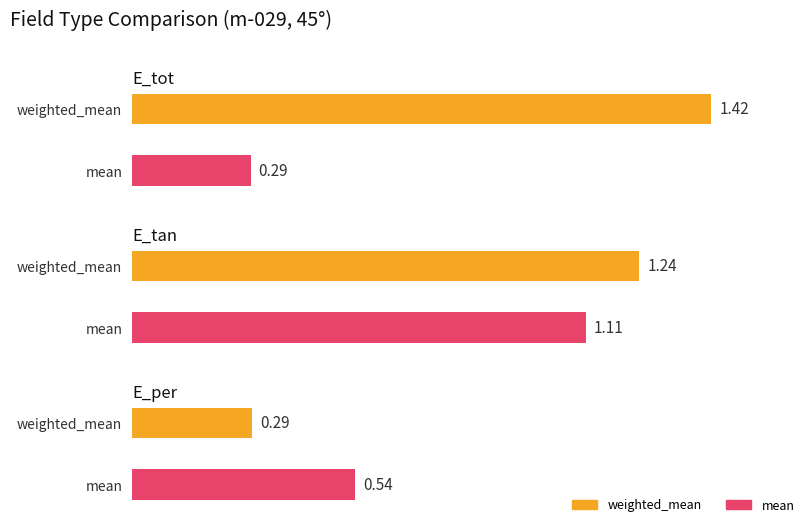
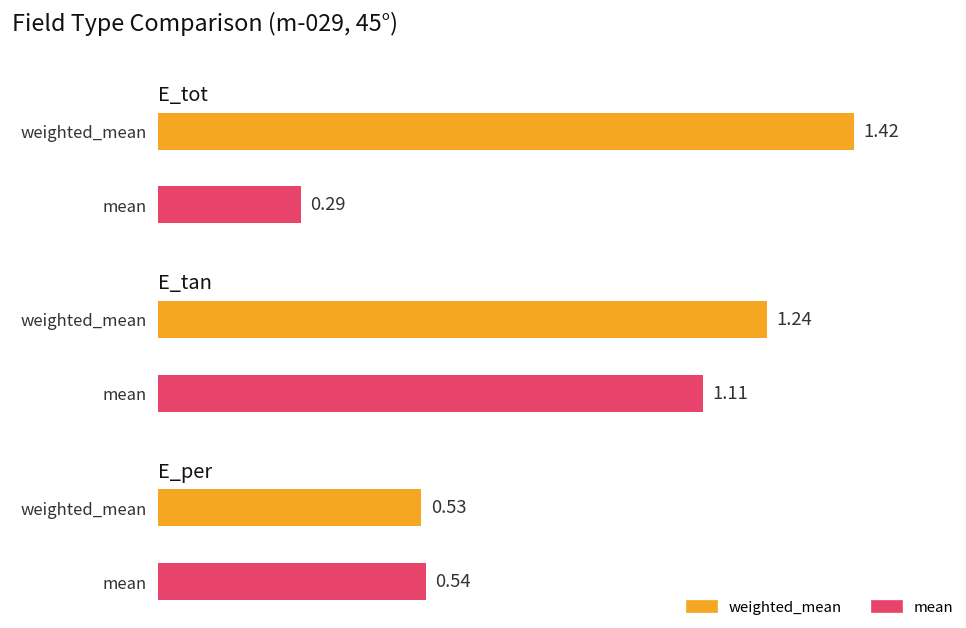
E_per, weighted_mean: 0.29 -> 0.53
